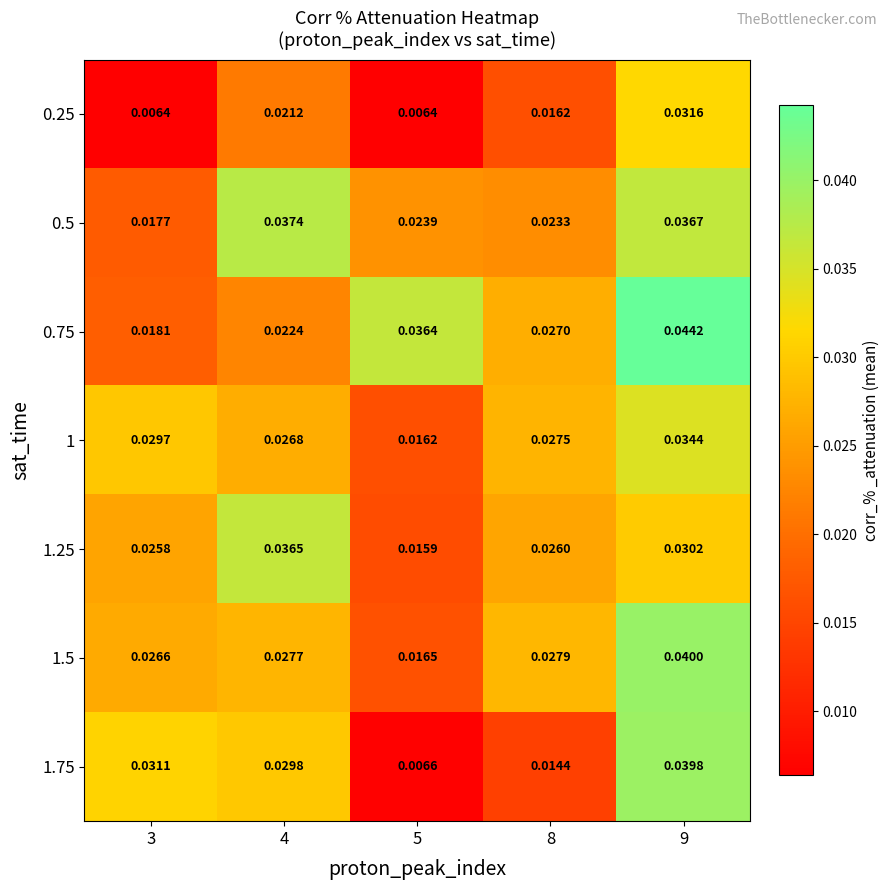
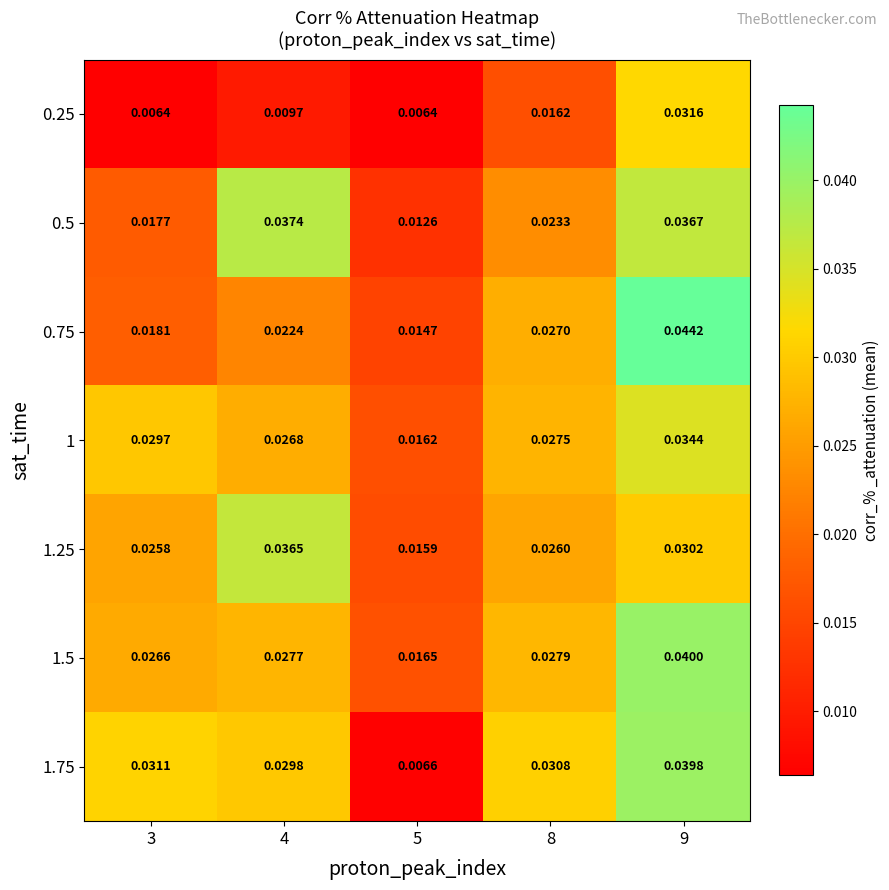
0.25, 4: 0.0212 -> 0.0097
0.5, 5: 0.0239 -> 0.0126
0.75, 5: 0.0364 -> 0.0147
1.75, 8: 0.0144 -> 0.0308
